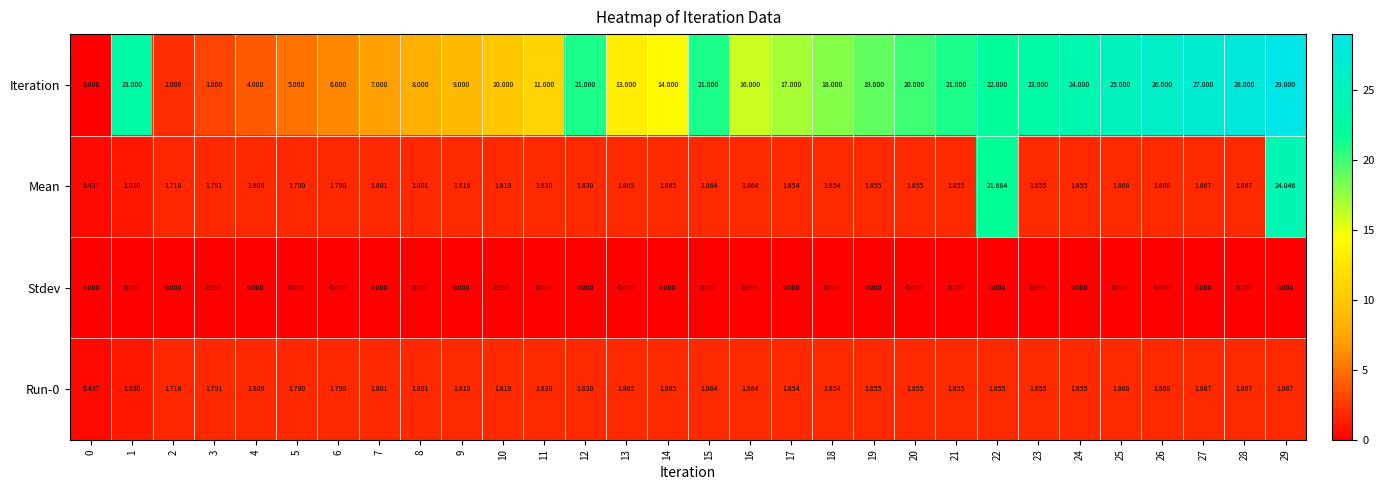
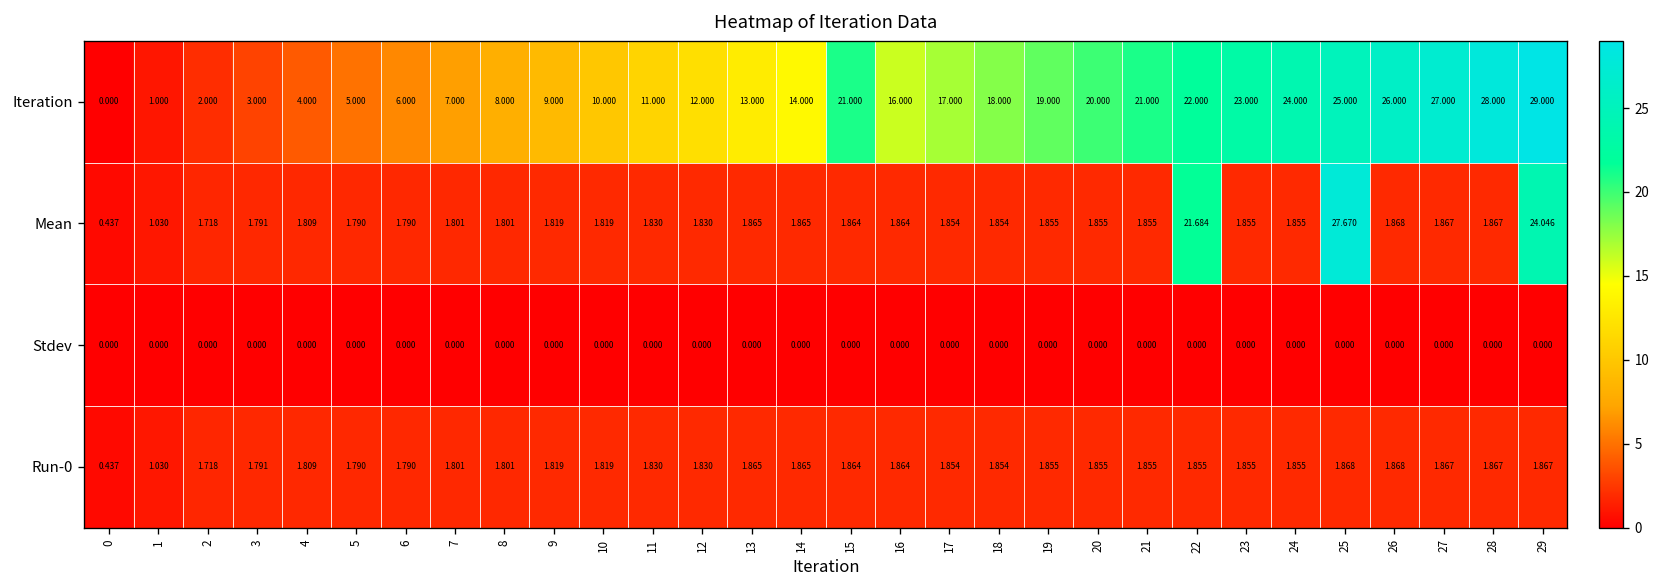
Iteration, 1: 23.000 -> 1.000
Iteration, 12: 21.000 -> 12.000
Mean, 25: 1.868 -> 27.670
